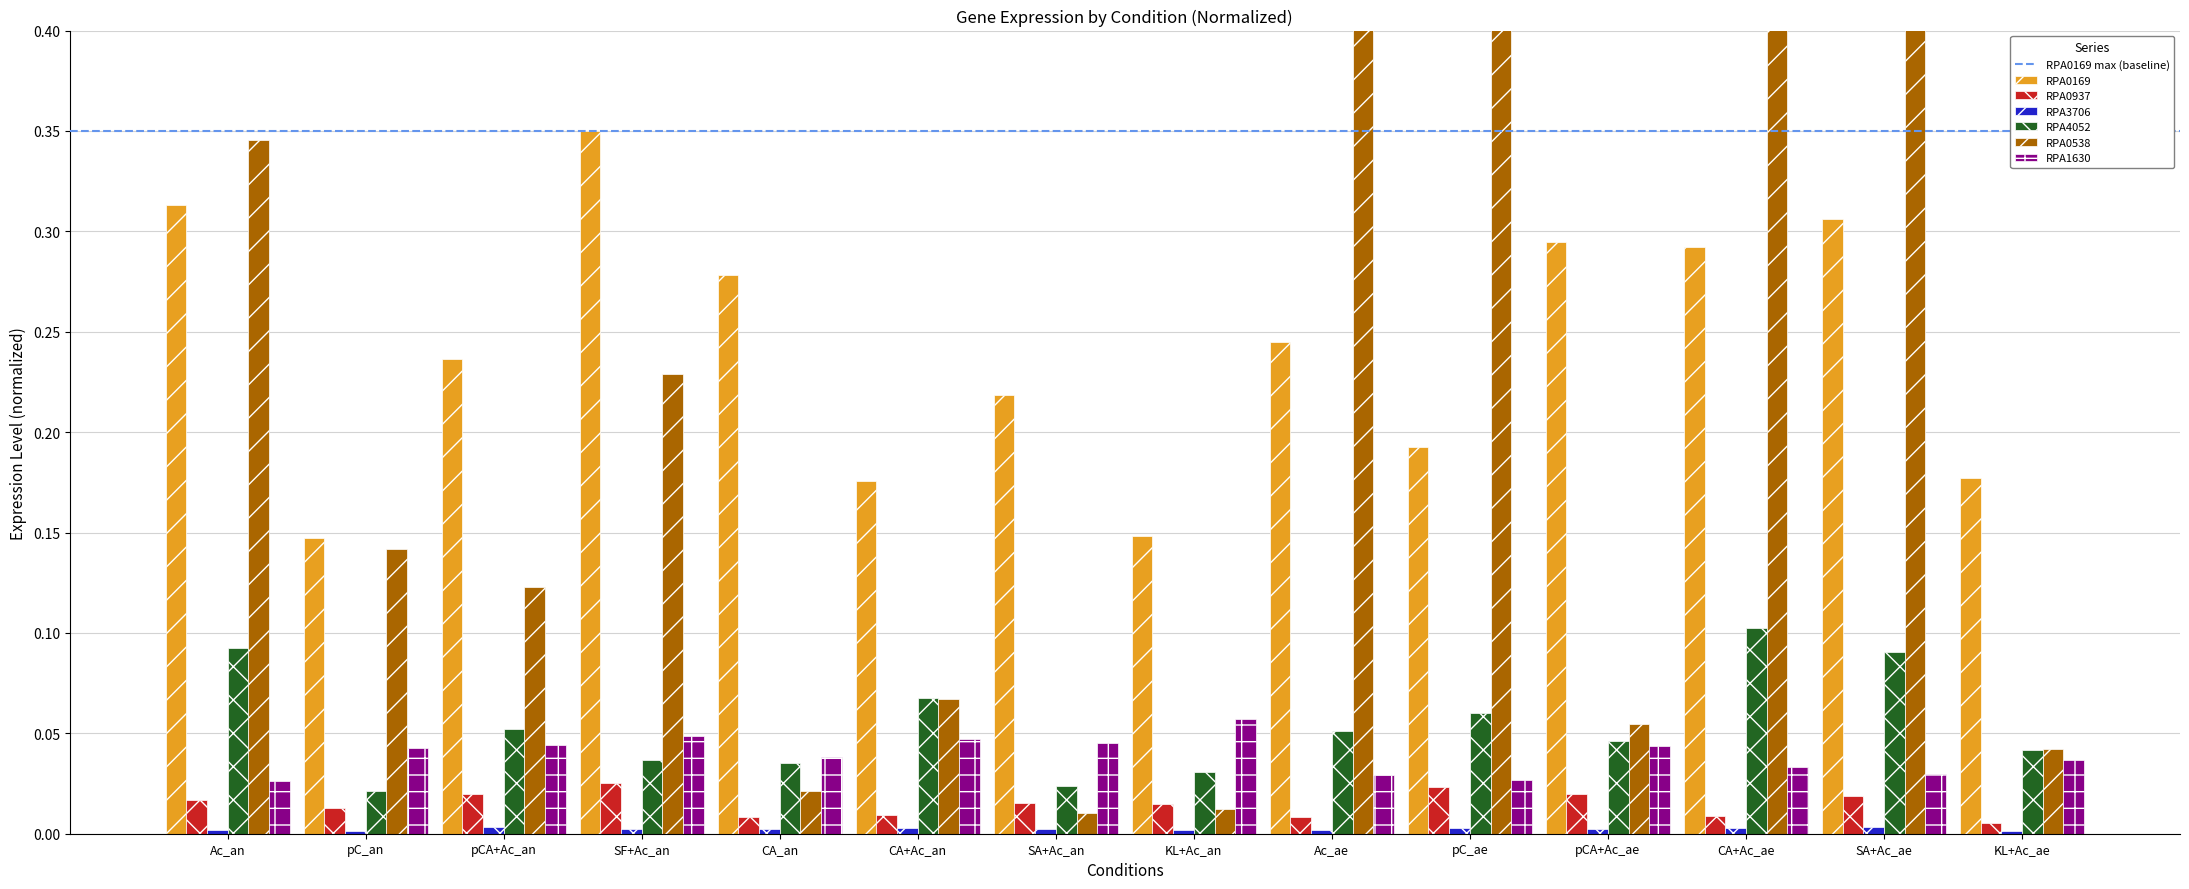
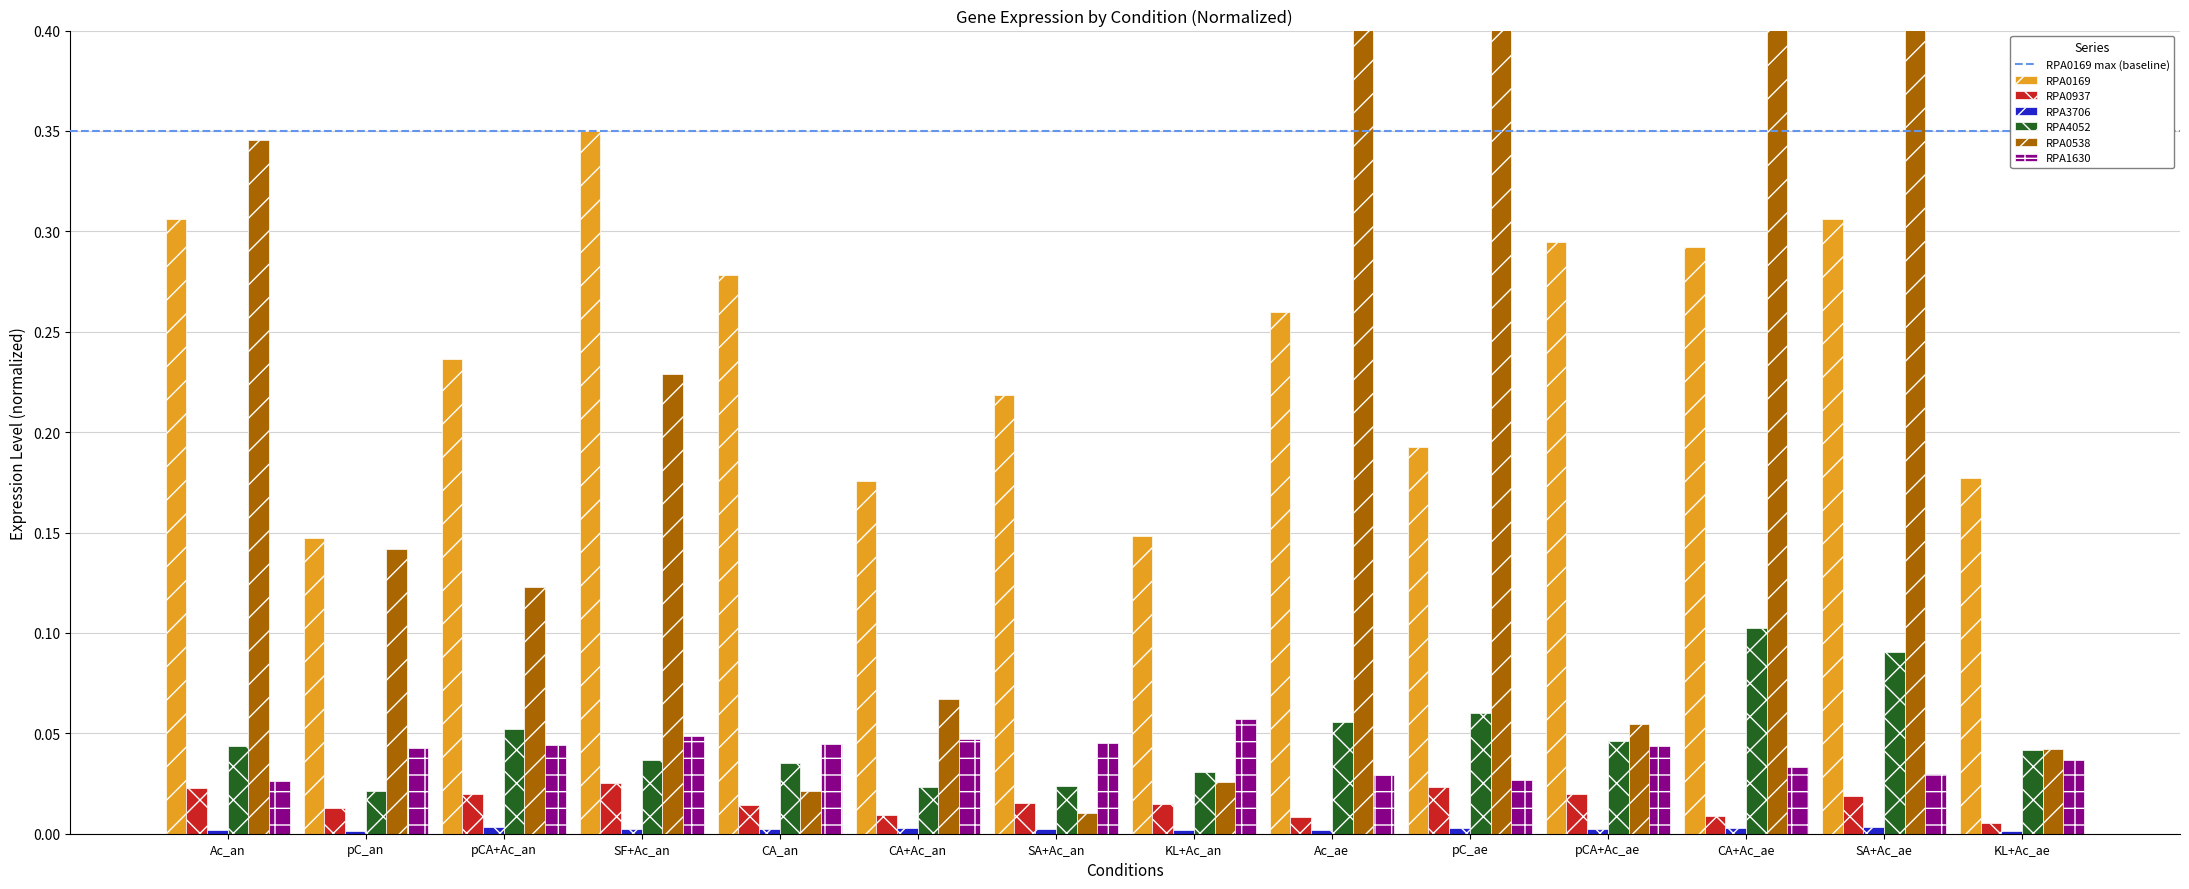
RPA0169, Ac_an: 0.313 -> 0.306
RPA0937, Ac_an: 0.017 -> 0.023
RPA4052, Ac_an: 0.093 -> 0.044
RPA0937, CA_an: 0.008 -> 0.014
RPA1630, CA_an: 0.038 -> 0.045
RPA4052, CA+Ac_an: 0.068 -> 0.023
RPA0538, KL+Ac_an: 0.012 -> 0.026
RPA0169, Ac_ae: 0.245 -> 0.260
RPA4052, Ac_ae: 0.051 -> 0.056
